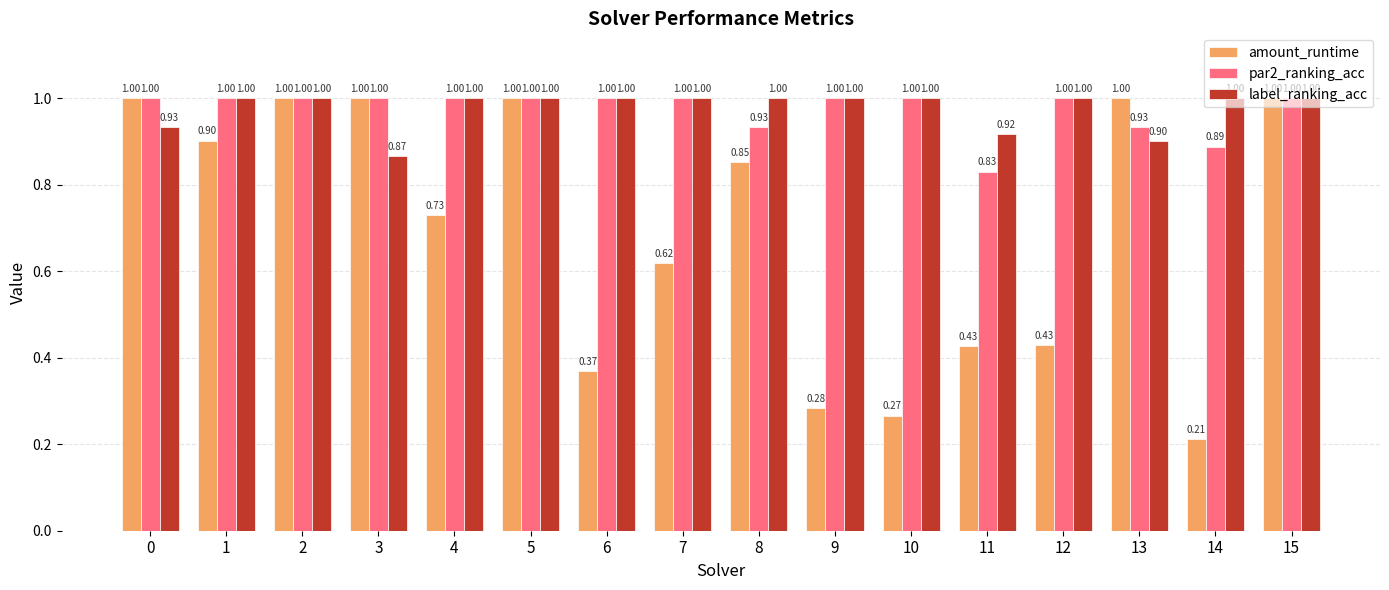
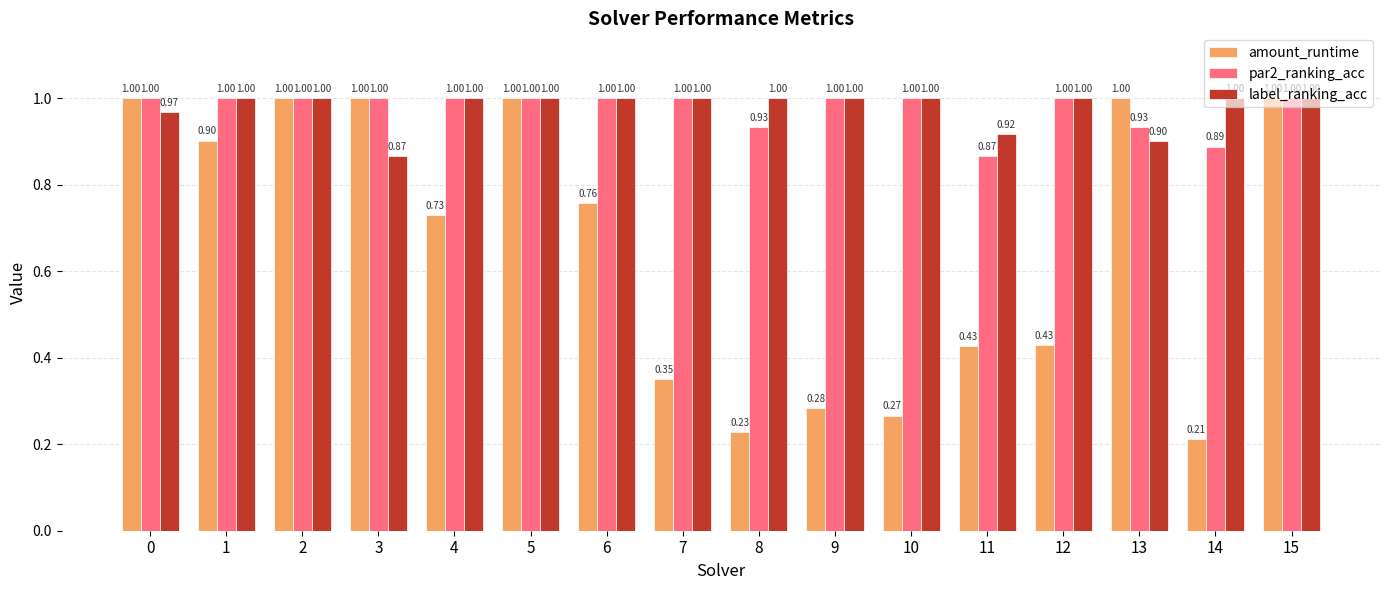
label_ranking_acc, 0: 0.93 -> 0.97
amount_runtime, 6: 0.37 -> 0.76
amount_runtime, 7: 0.62 -> 0.35
amount_runtime, 8: 0.85 -> 0.23
par2_ranking_acc, 11: 0.83 -> 0.87
